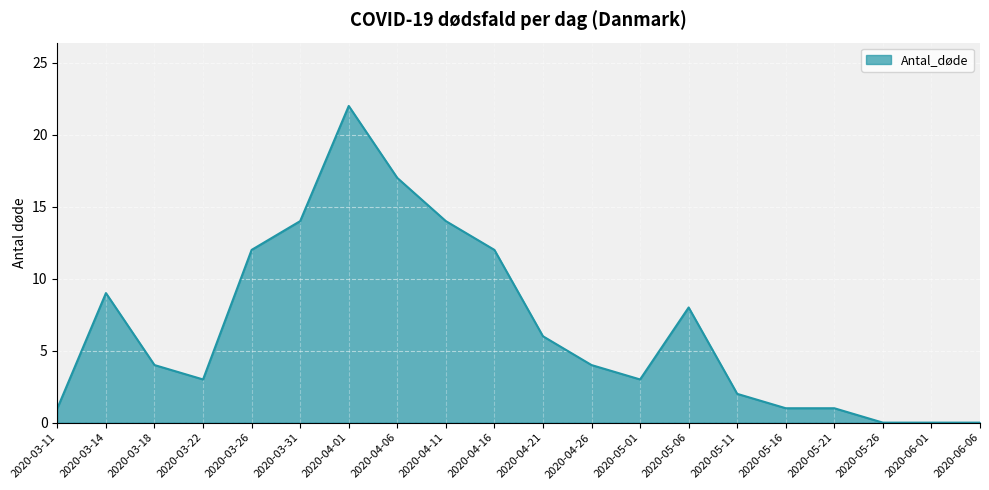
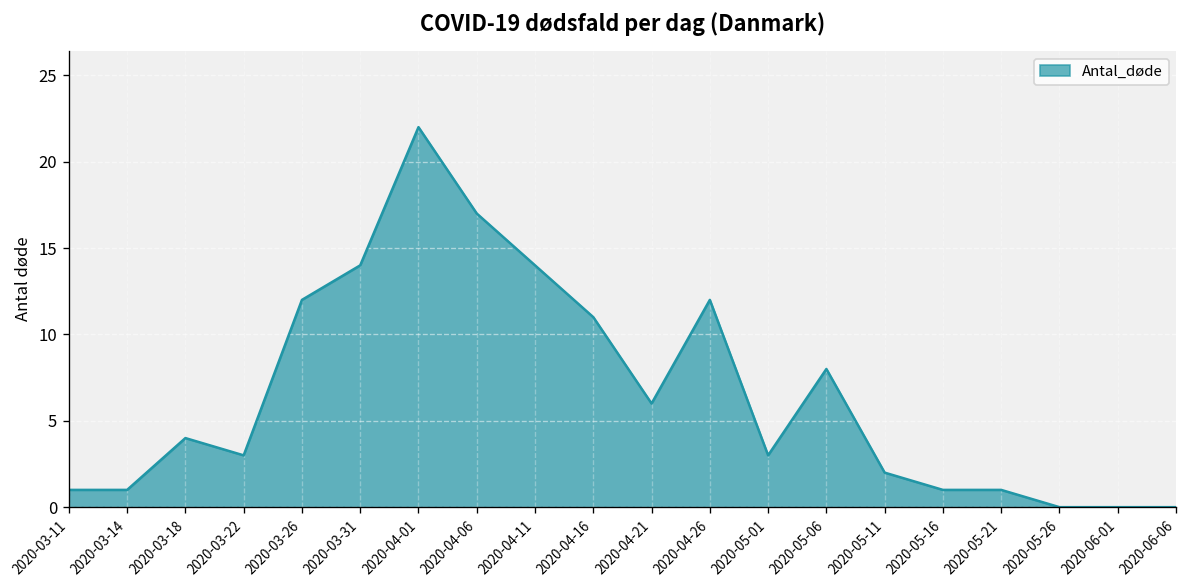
2020-03-14: 9 -> 1
2020-04-16: 12 -> 11
2020-04-26: 4 -> 12
